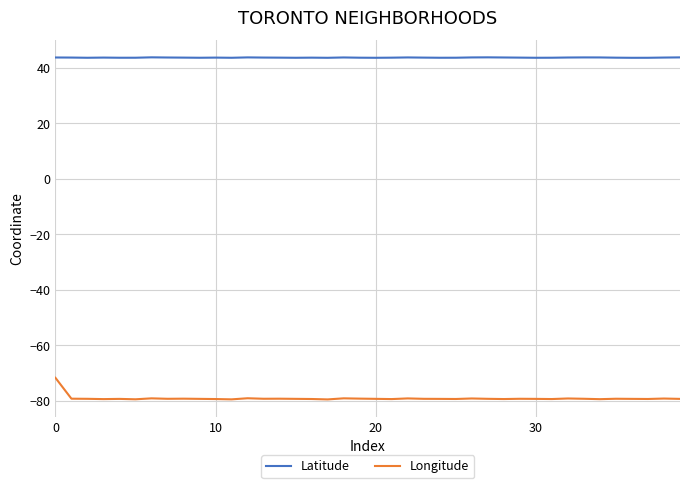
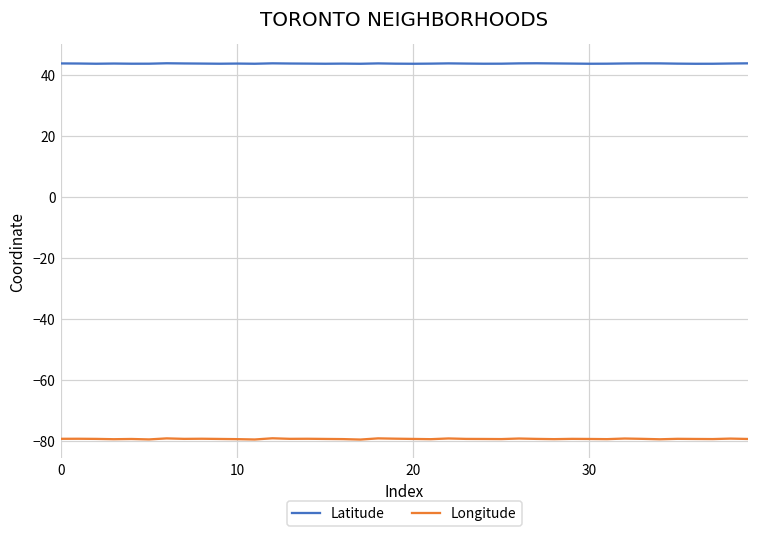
Longitude, 0: -72 -> -79
